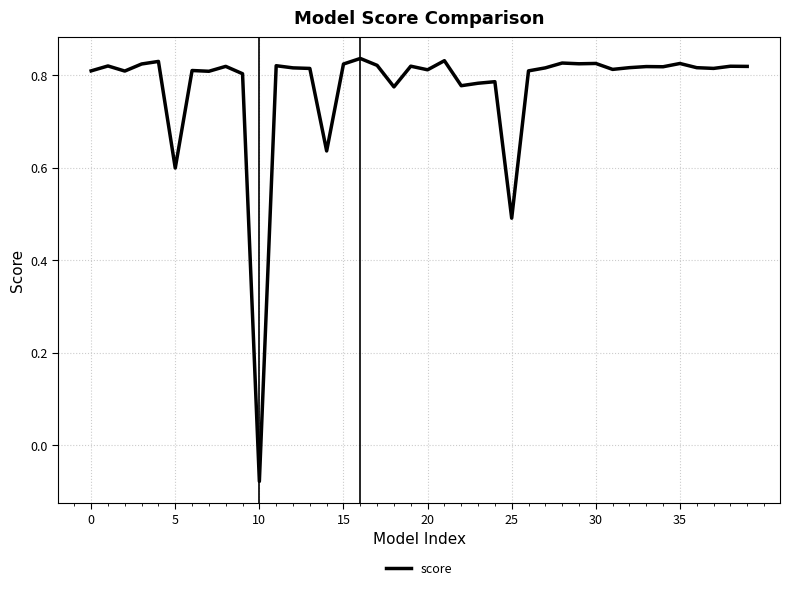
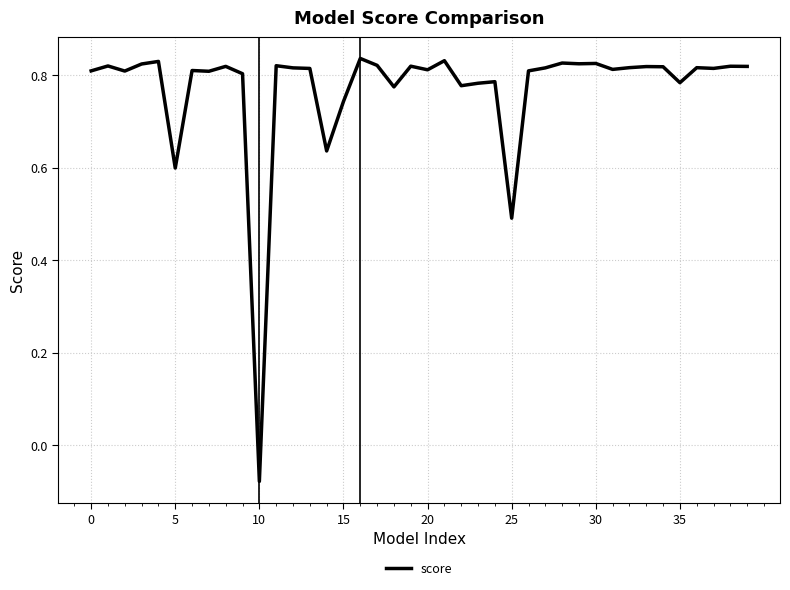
15: 0.82 -> 0.74
35: 0.83 -> 0.78
